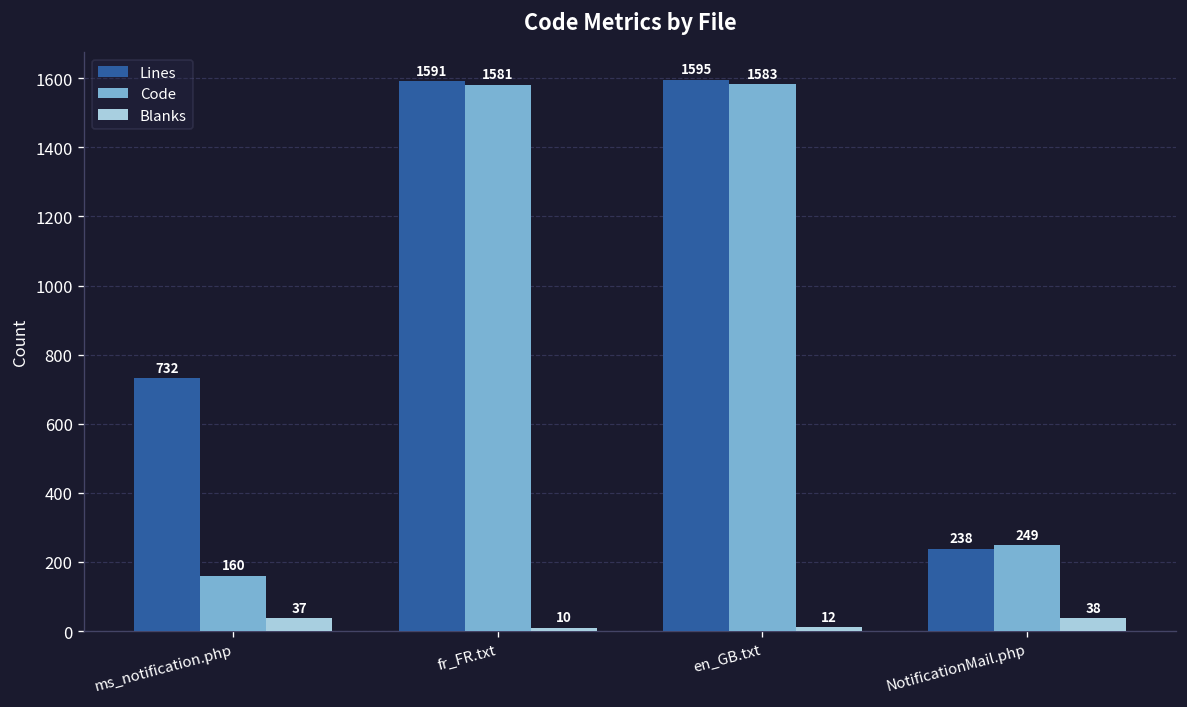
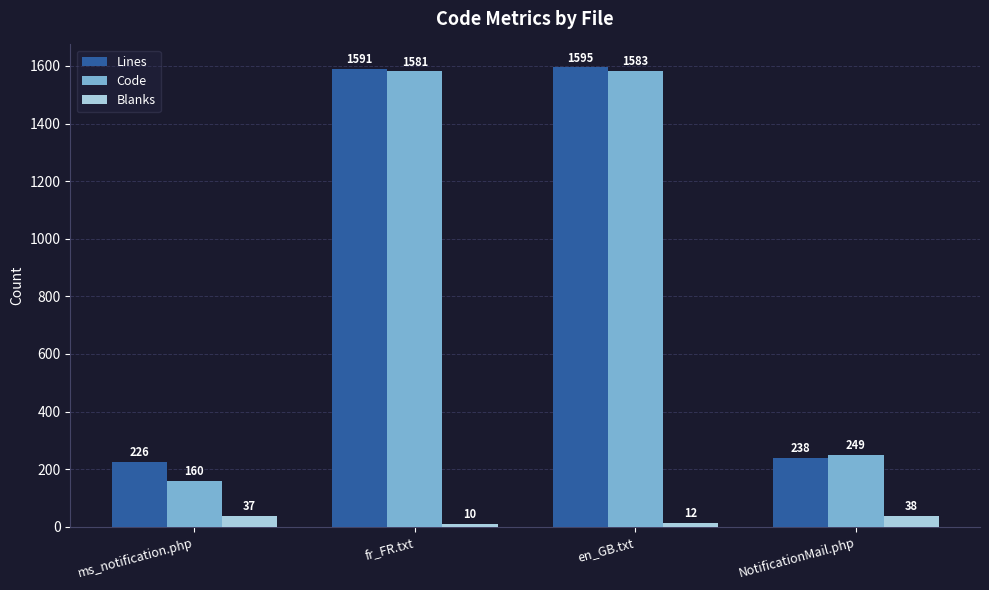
Lines, ms_notification.php: 732 -> 226
